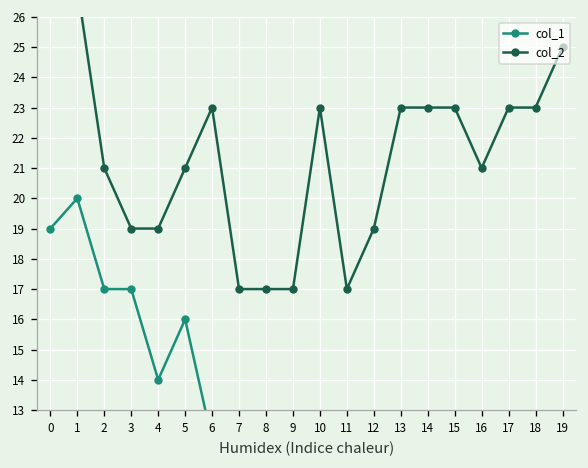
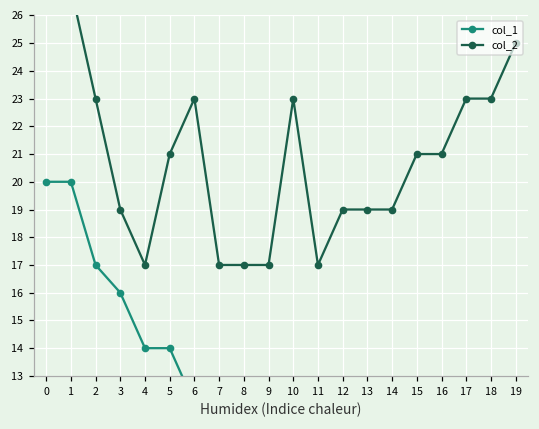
col_1, 0: 19 -> 20
col_2, 2: 21.0 -> 23.0
col_1, 3: 17 -> 16
col_2, 4: 19.0 -> 17.0
col_1, 5: 16 -> 14
col_2, 13: 23.0 -> 19.0
col_2, 14: 23.0 -> 19.0
col_2, 15: 23.0 -> 21.0
